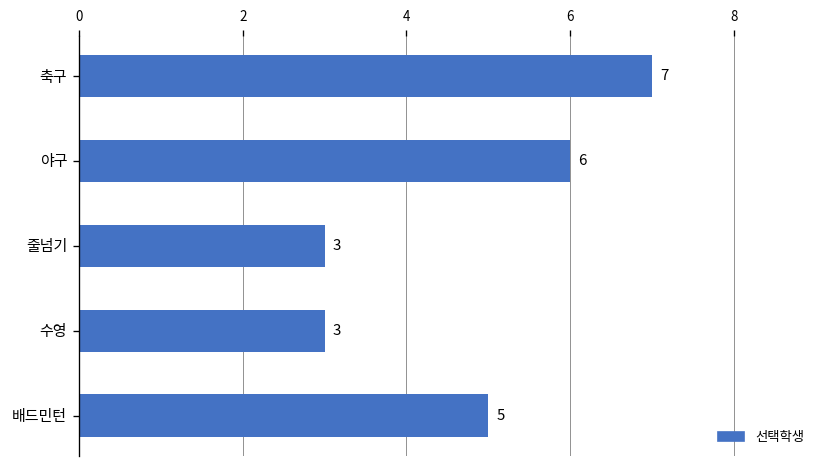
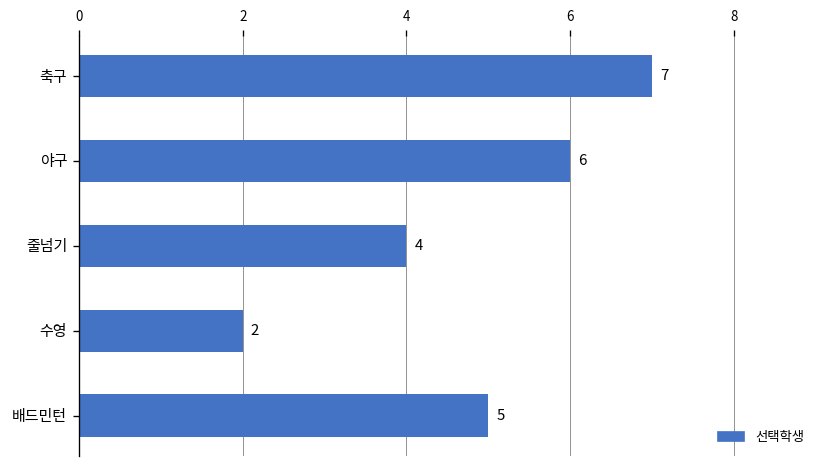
줄넘기: 3 -> 4
수영: 3 -> 2
